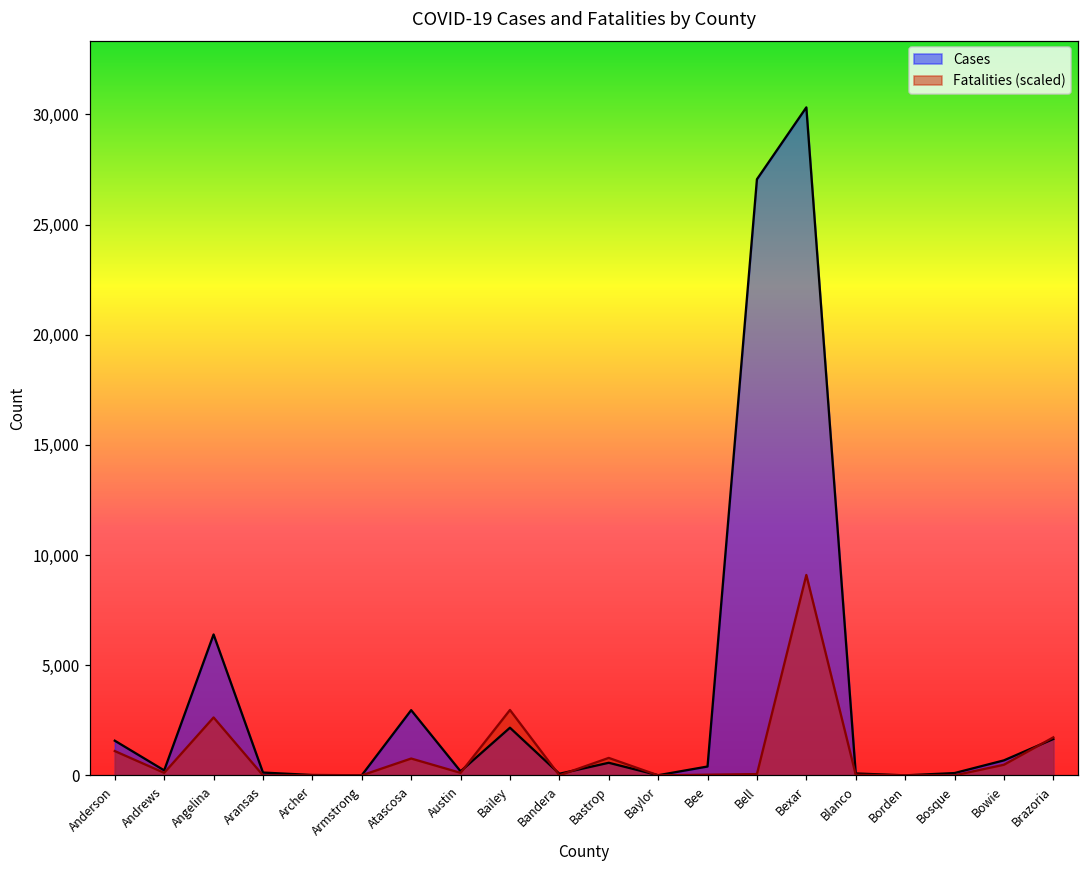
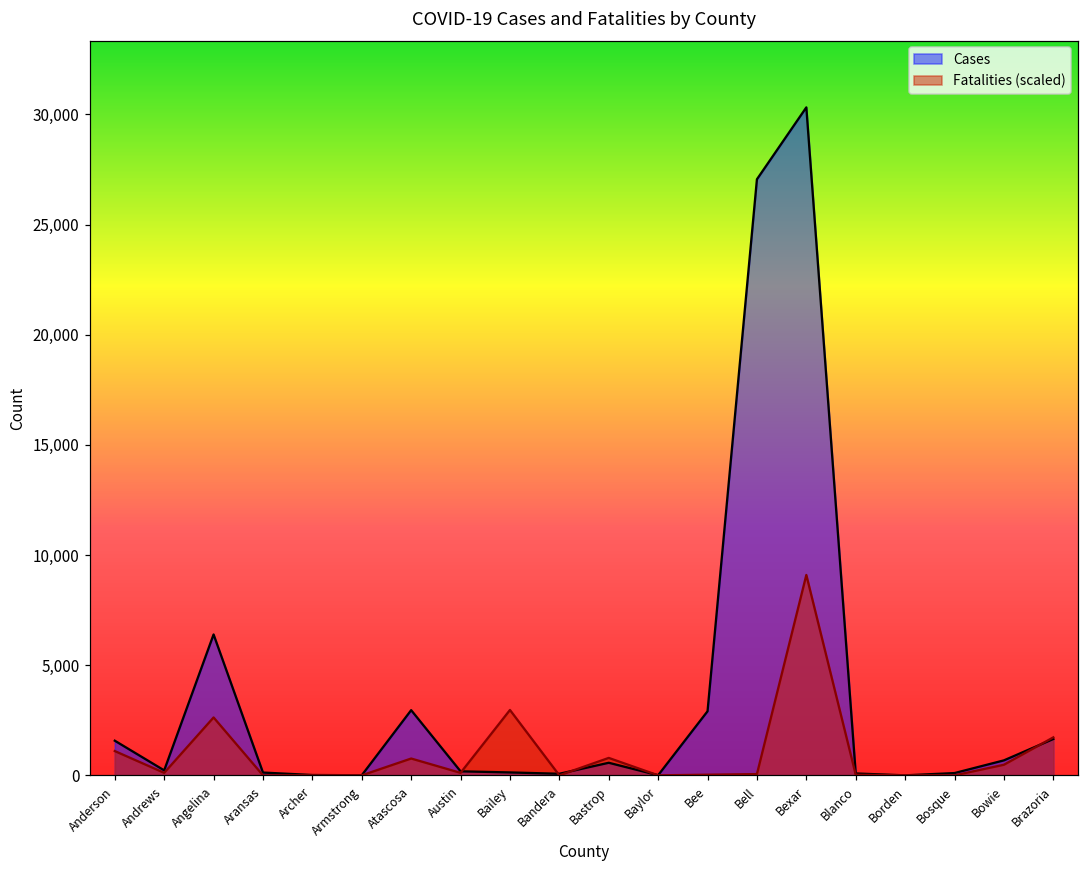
Cases, Bailey: 2,200 -> 100
Cases, Bee: 400 -> 2,900
